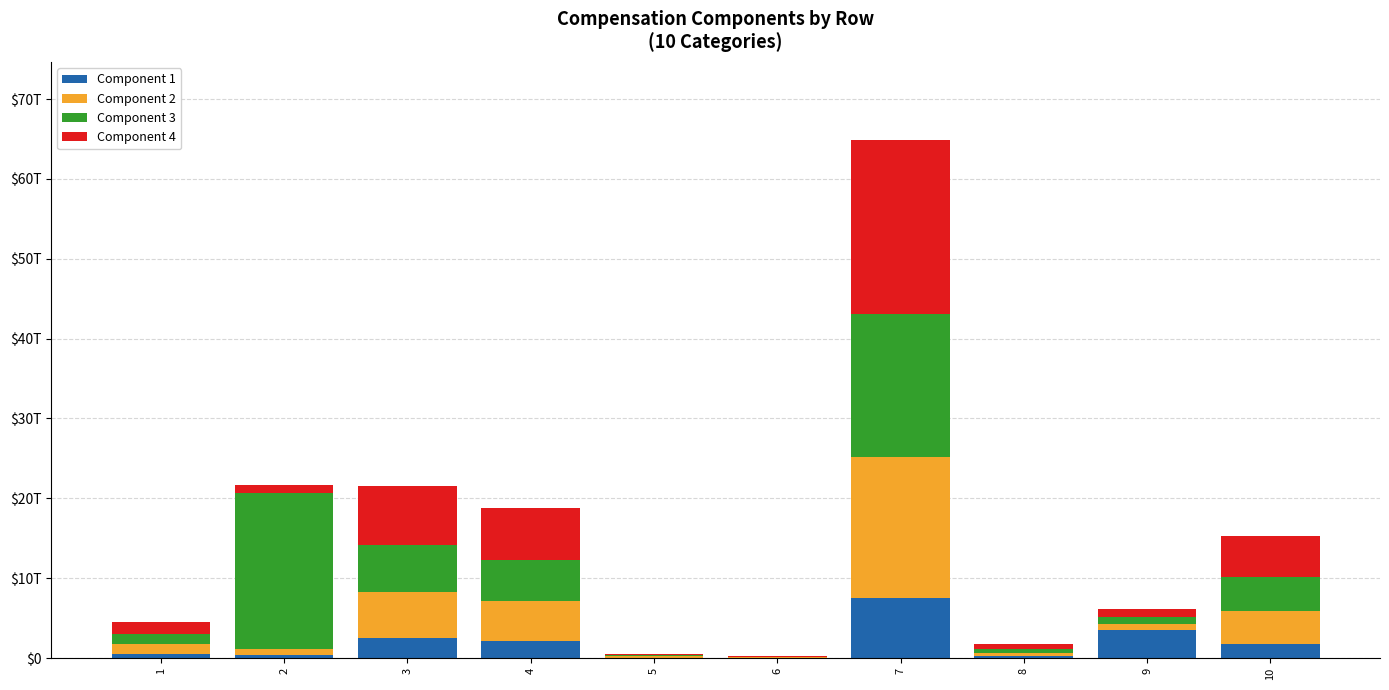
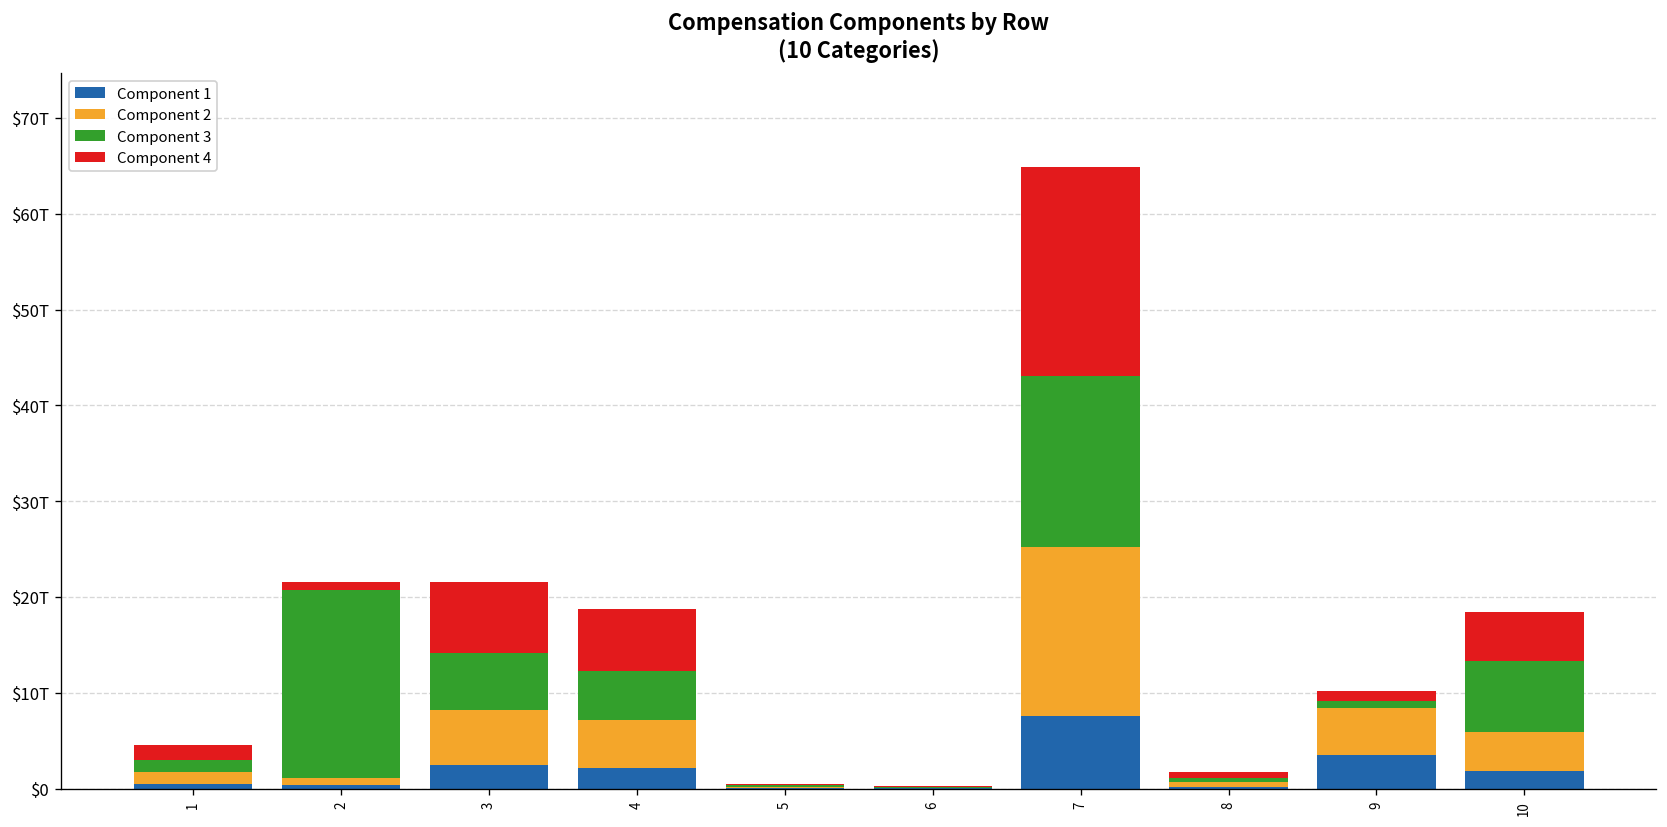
Component 2, 9: $1T -> $5T
Component 3, 10: $4T -> $7T
